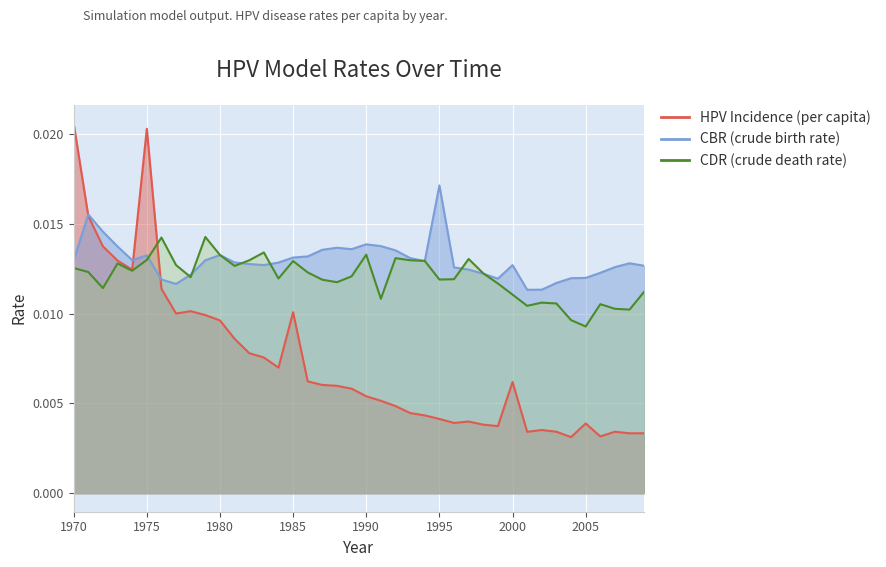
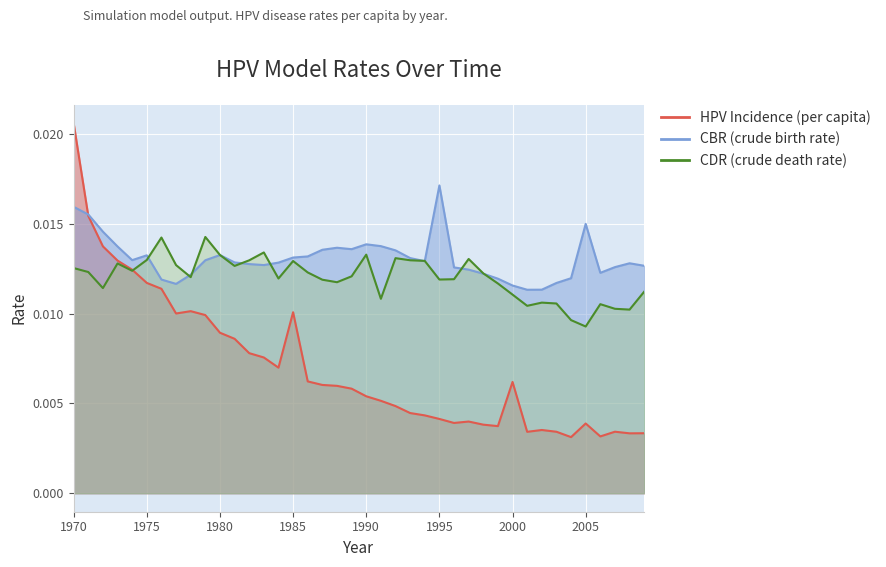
CBR (crude birth rate), 1970: 0.0130 -> 0.0159
HPV Incidence (per capita), 1975: 0.0203 -> 0.0117
HPV Incidence (per capita), 1980: 0.0096 -> 0.0089
CBR (crude birth rate), 2000: 0.0127 -> 0.0116
CBR (crude birth rate), 2005: 0.0120 -> 0.0150
